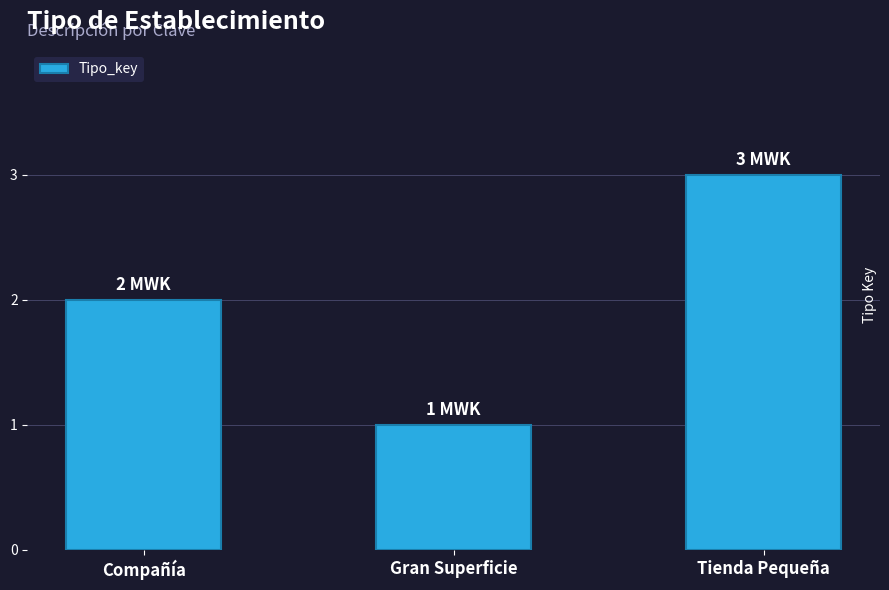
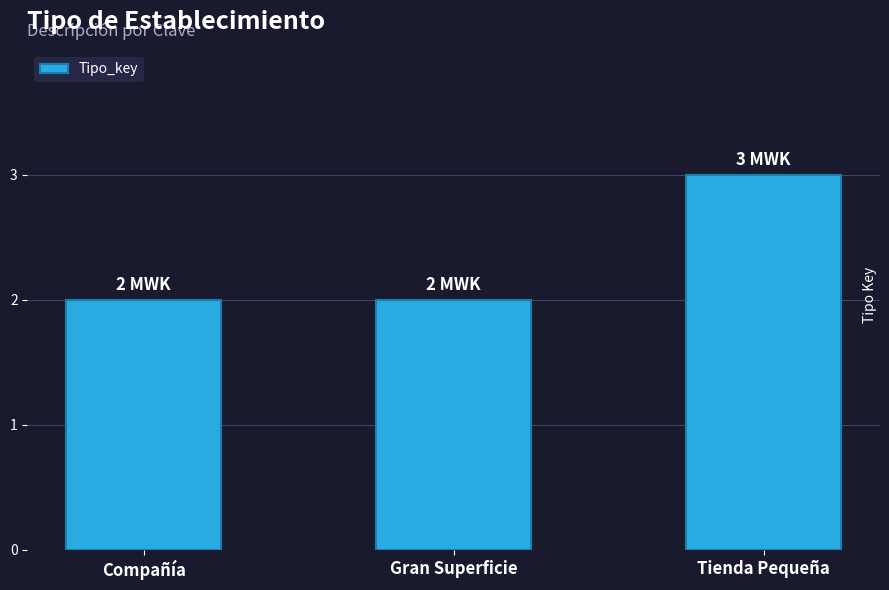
Gran Superficie: 1 -> 2
